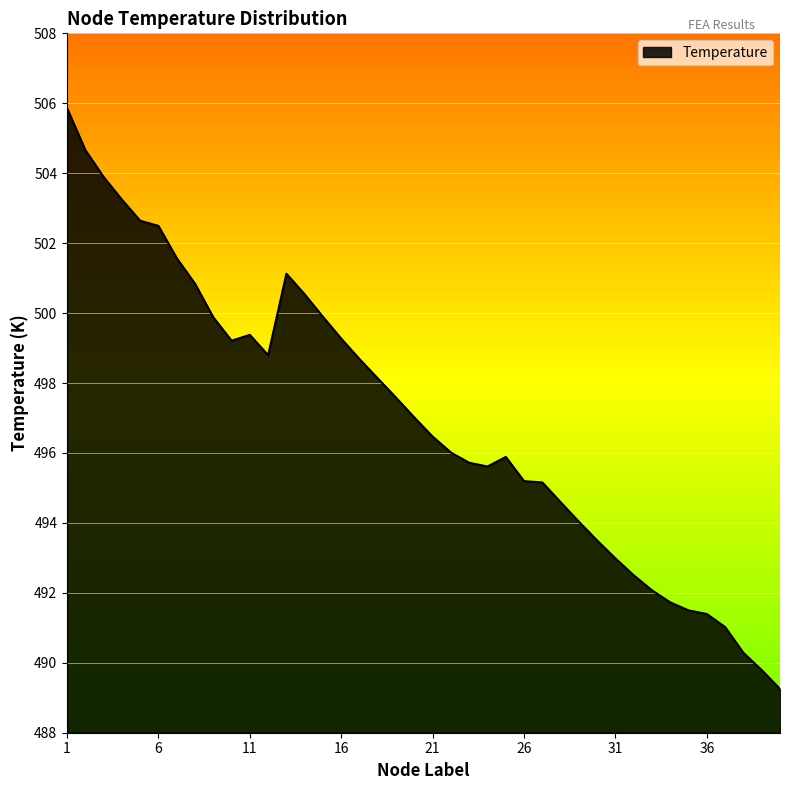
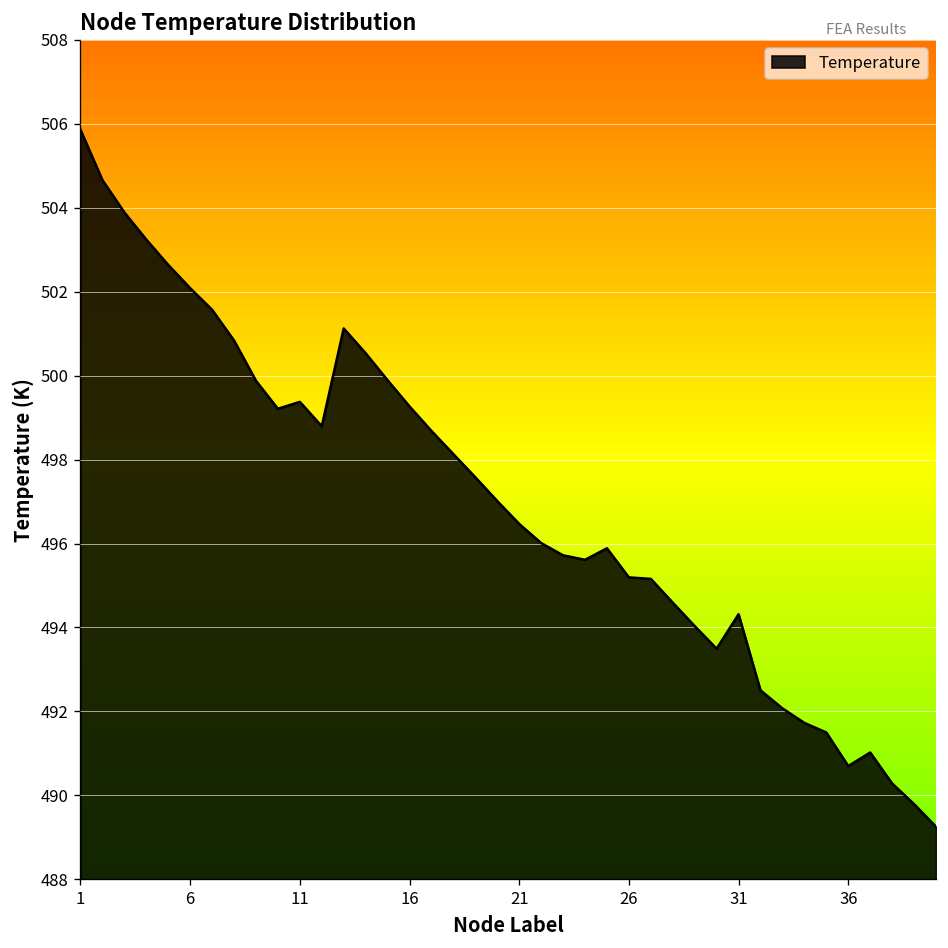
6: 502.5 -> 502.1
31: 493.0 -> 494.3
36: 491.4 -> 490.7
